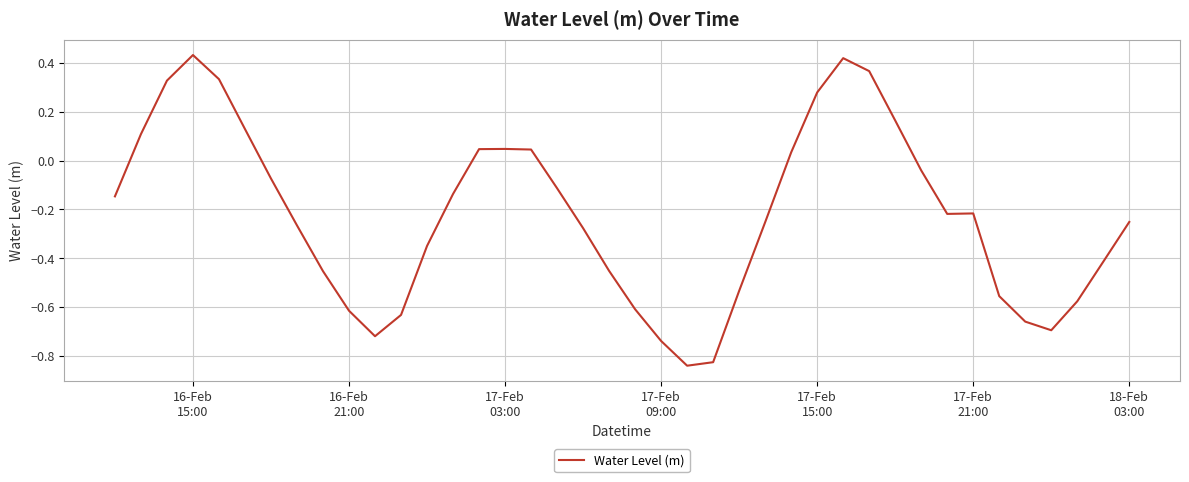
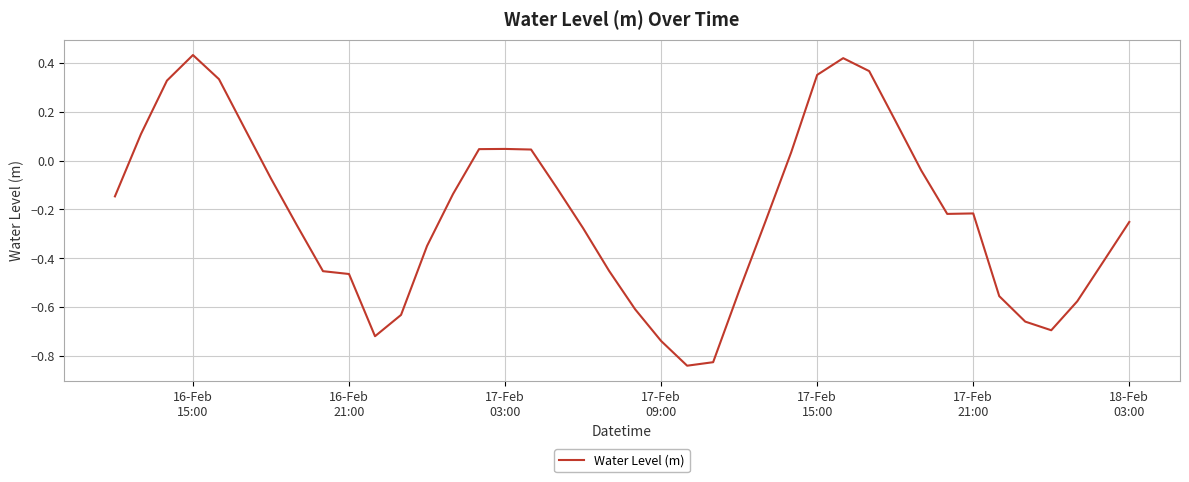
16-Feb 21:00: -0.61 -> -0.46
17-Feb 15:00: 0.28 -> 0.35
